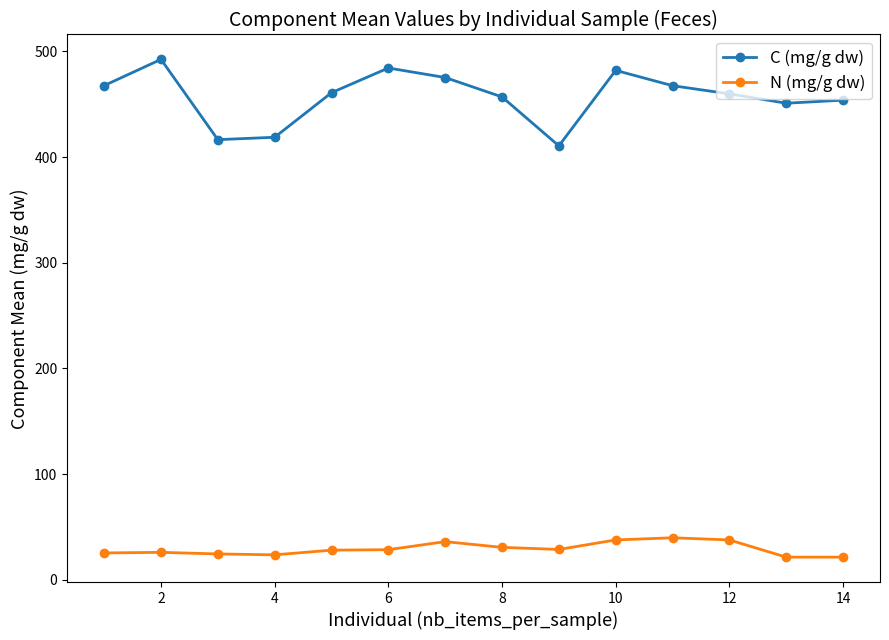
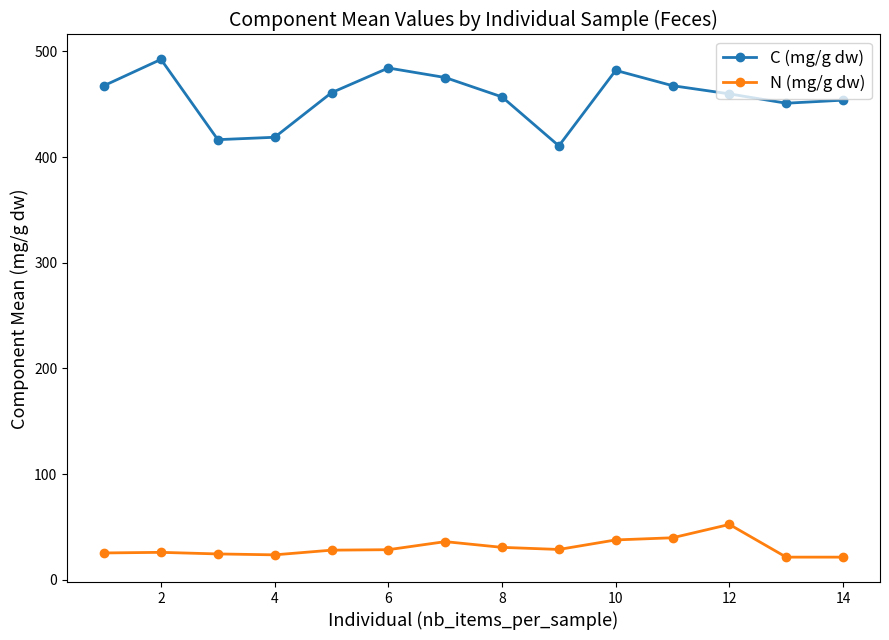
N (mg/g dw), 12: 38 -> 52
